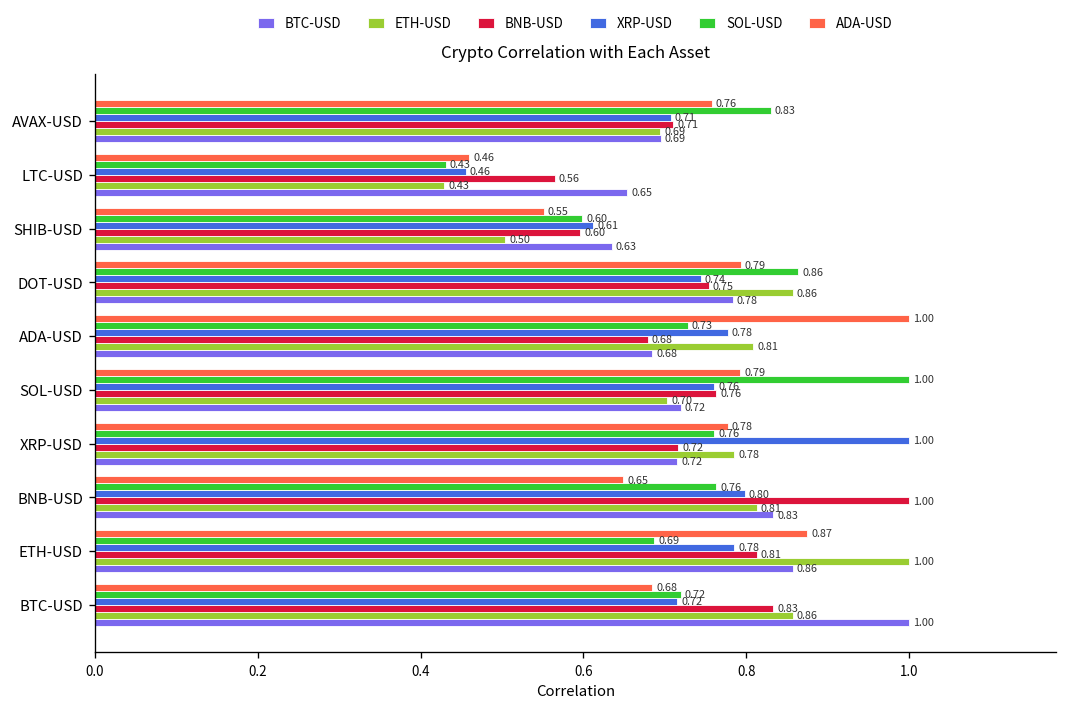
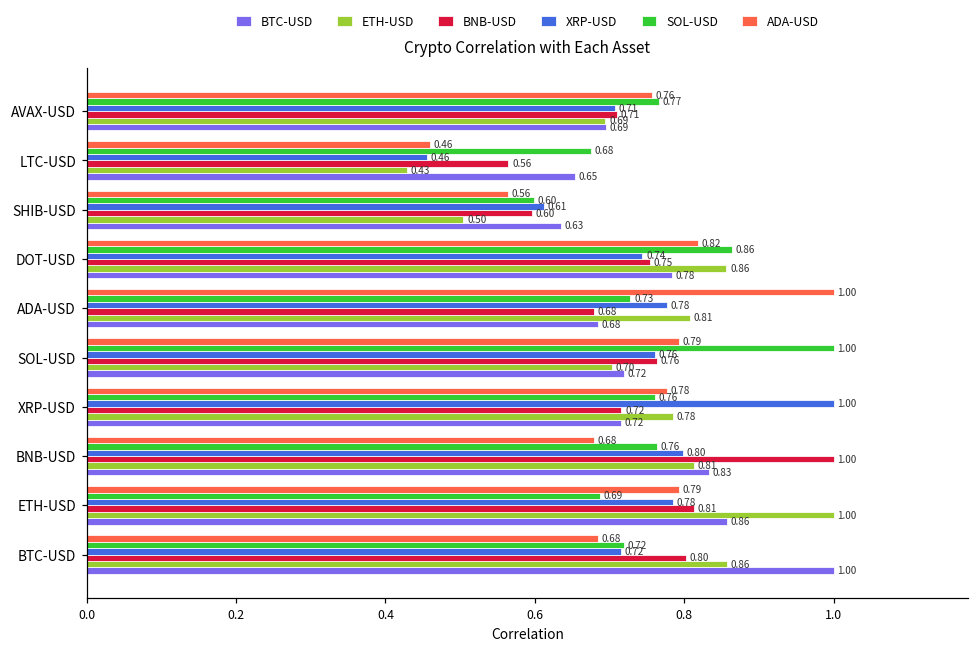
SOL-USD, AVAX-USD: 0.83 -> 0.77
SOL-USD, LTC-USD: 0.43 -> 0.68
ADA-USD, SHIB-USD: 0.55 -> 0.56
ADA-USD, DOT-USD: 0.79 -> 0.82
ADA-USD, BNB-USD: 0.65 -> 0.68
ADA-USD, ETH-USD: 0.87 -> 0.79
BNB-USD, BTC-USD: 0.83 -> 0.80
